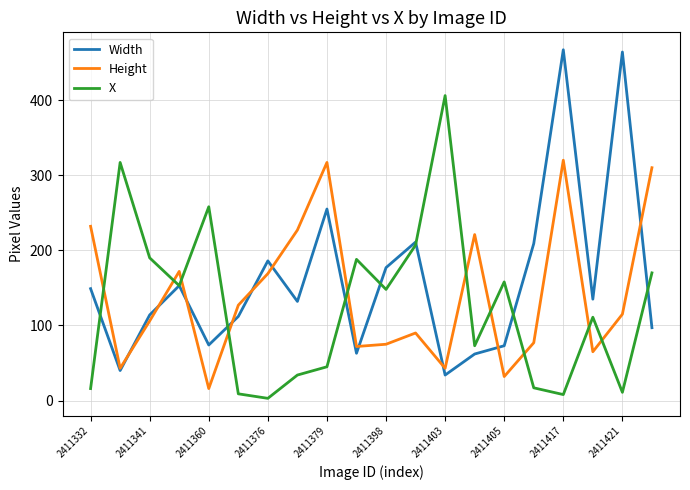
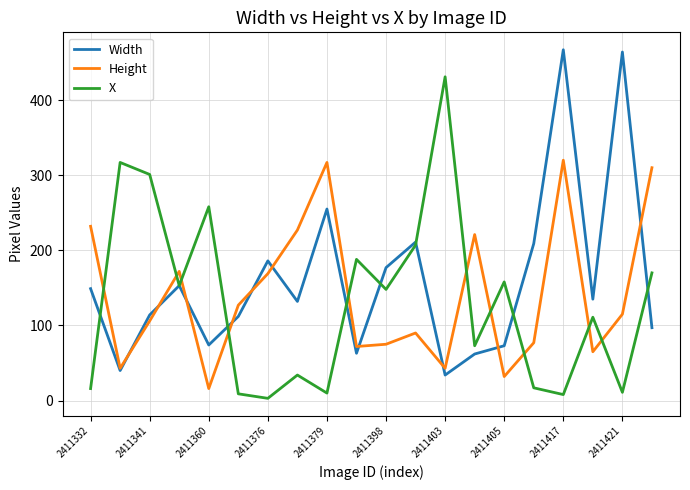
X, 2411341: 190 -> 300
X, 2411379: 50 -> 10
X, 2411403: 410 -> 430
